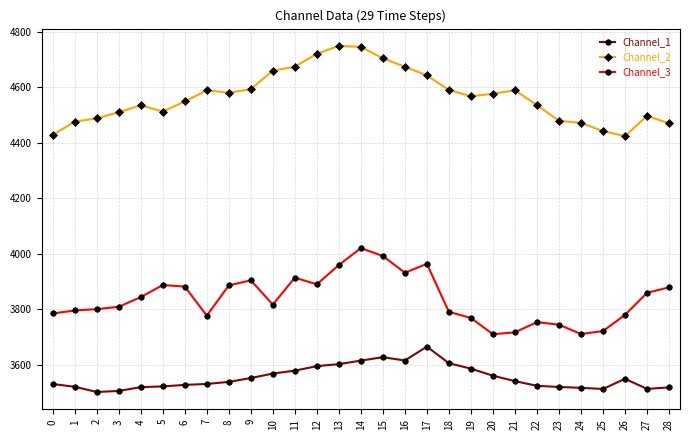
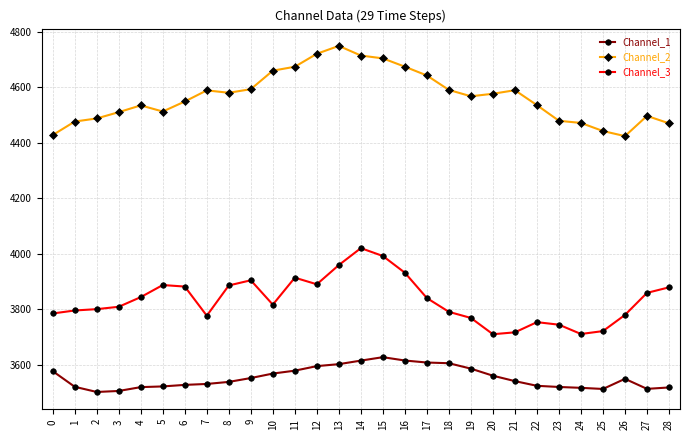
Channel_1, 0: 3530 -> 3580
Channel_2, 14: 4750 -> 4710
Channel_1, 17: 3670 -> 3610
Channel_3, 17: 3960 -> 3840
